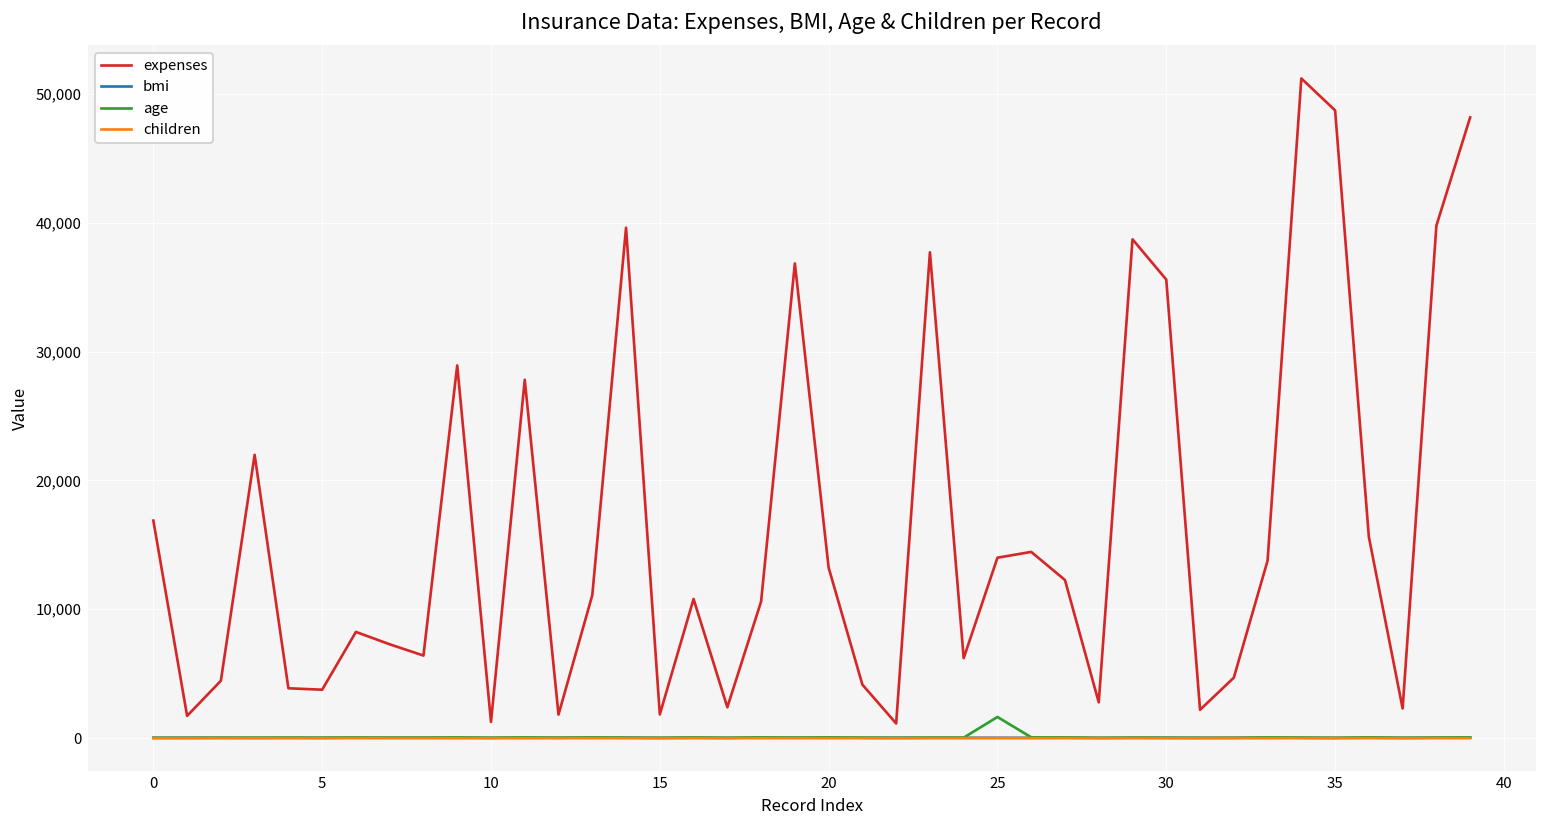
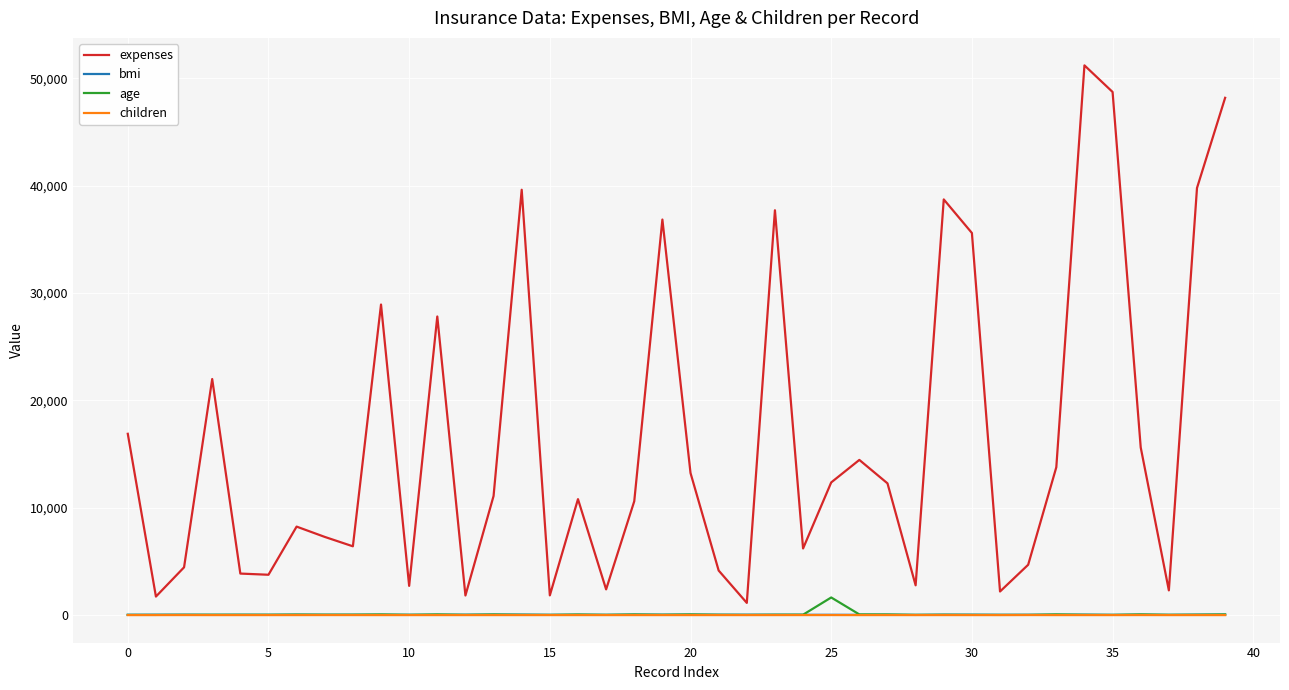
expenses, 10: 1,300 -> 2,700
expenses, 25: 14,000 -> 12,400
